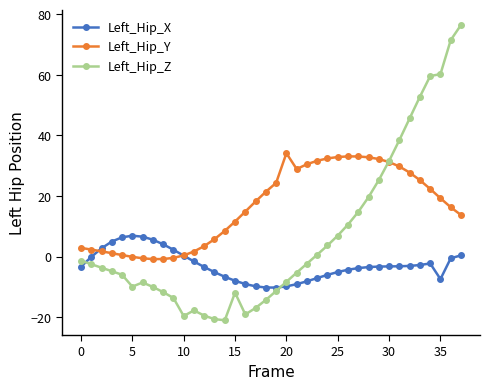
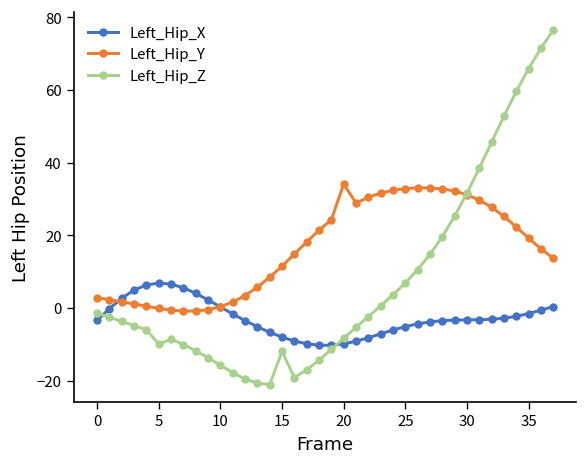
Left_Hip_Z, 10: -20 -> -16
Left_Hip_X, 35: -7 -> -1
Left_Hip_Z, 35: 60 -> 66
